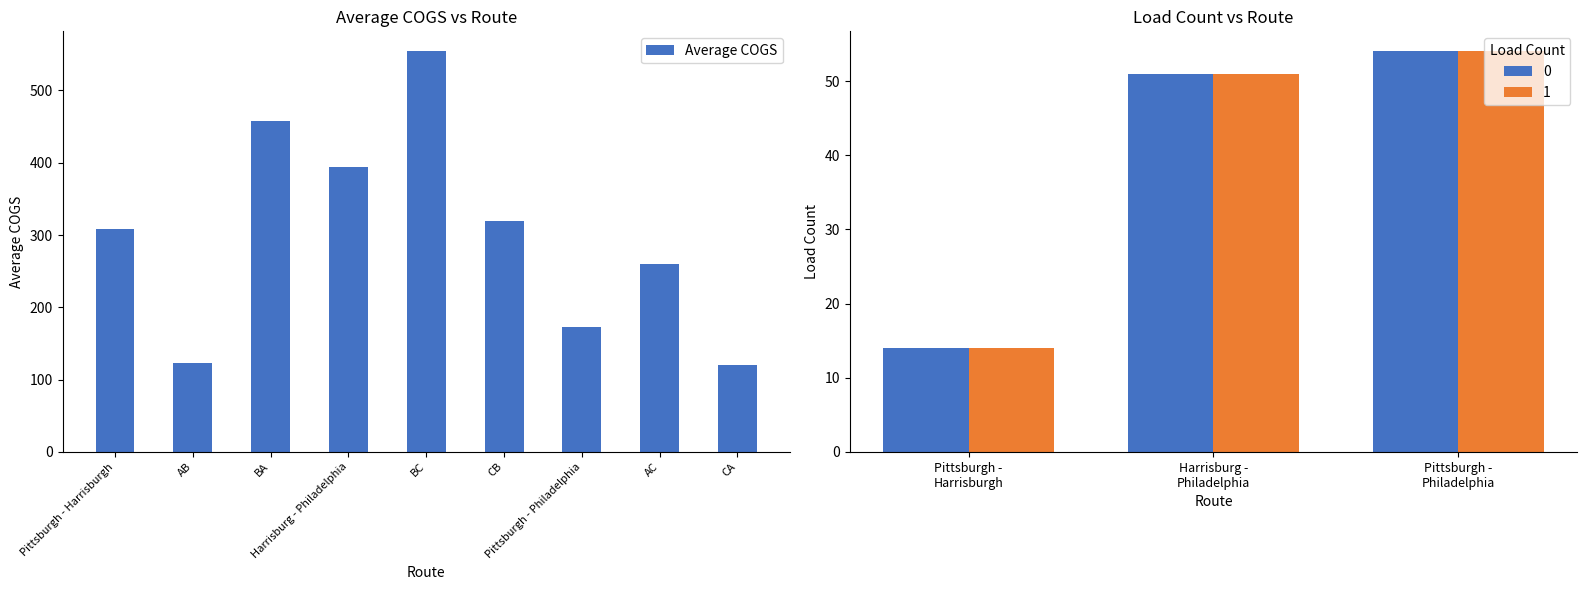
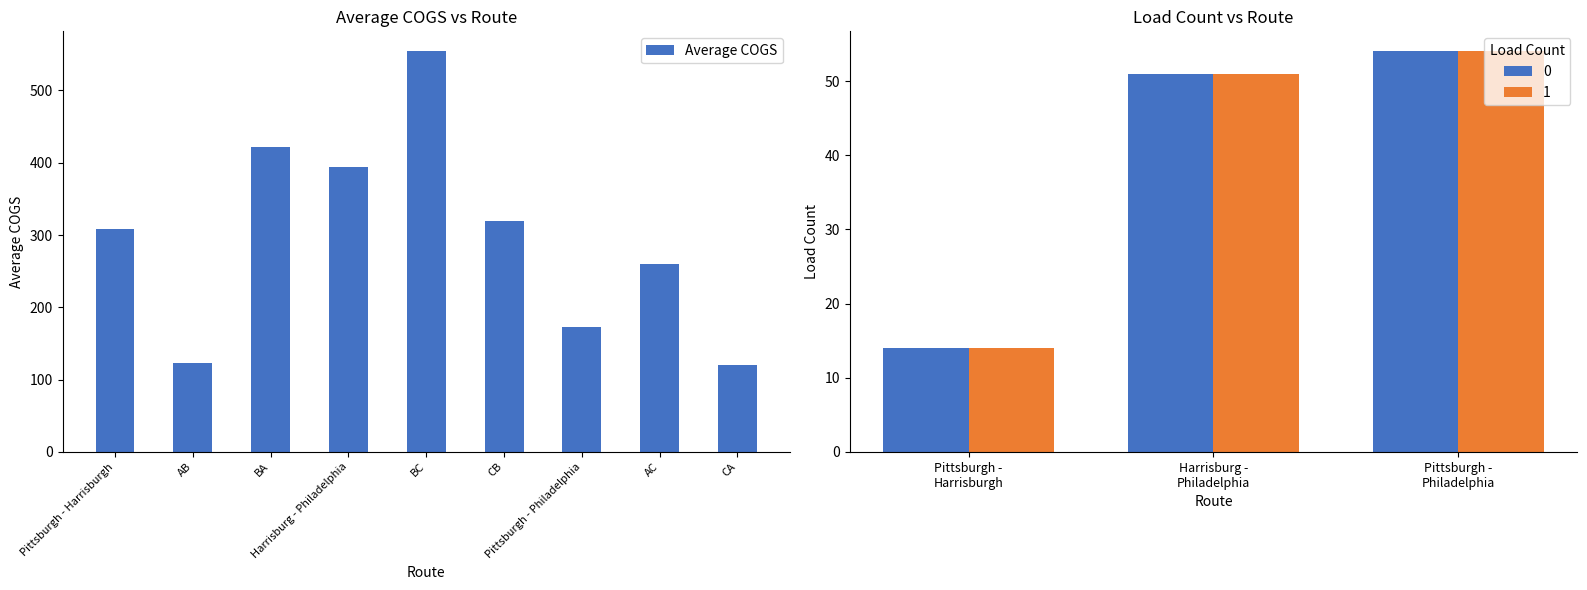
Average COGS vs Route, BA: 460 -> 420
